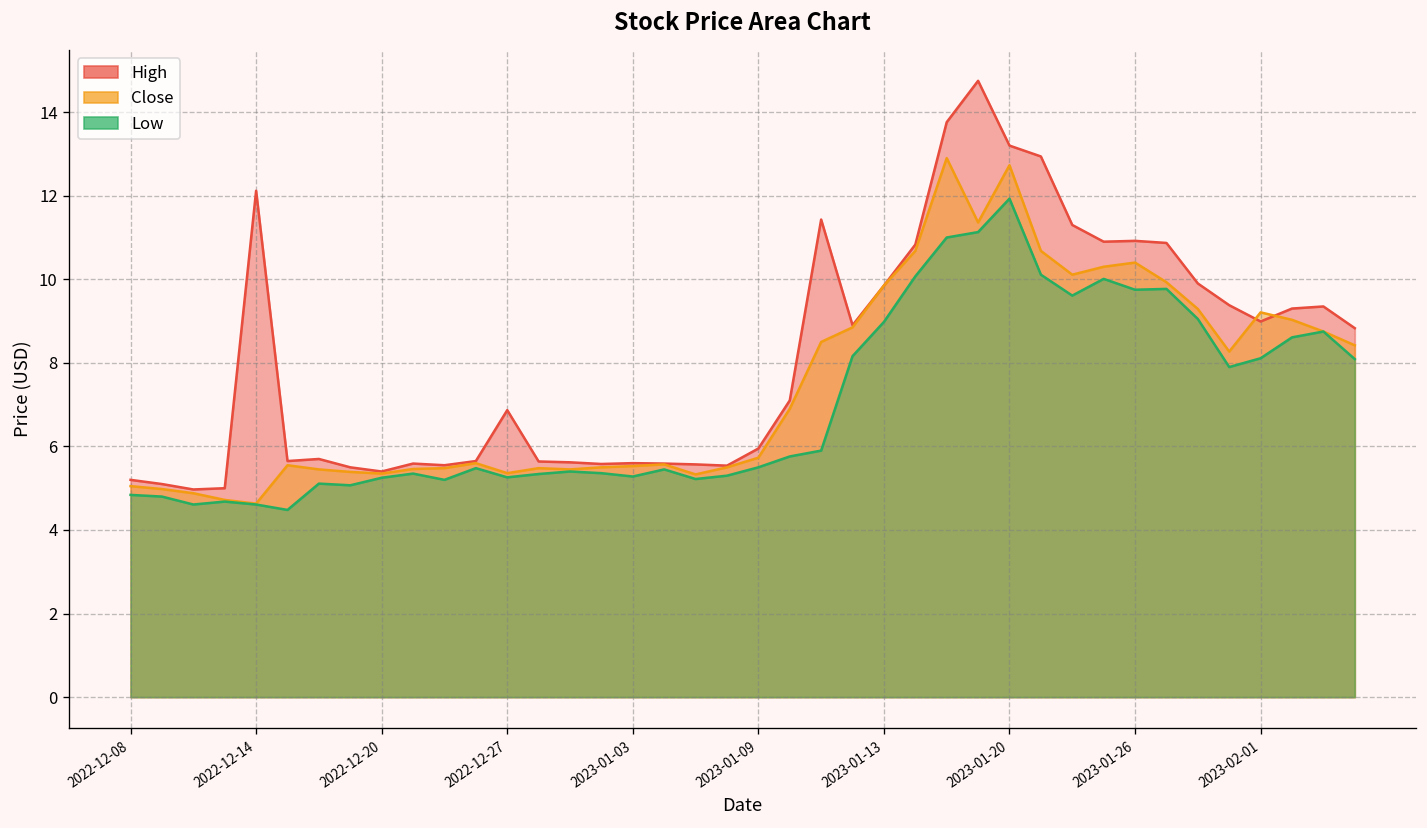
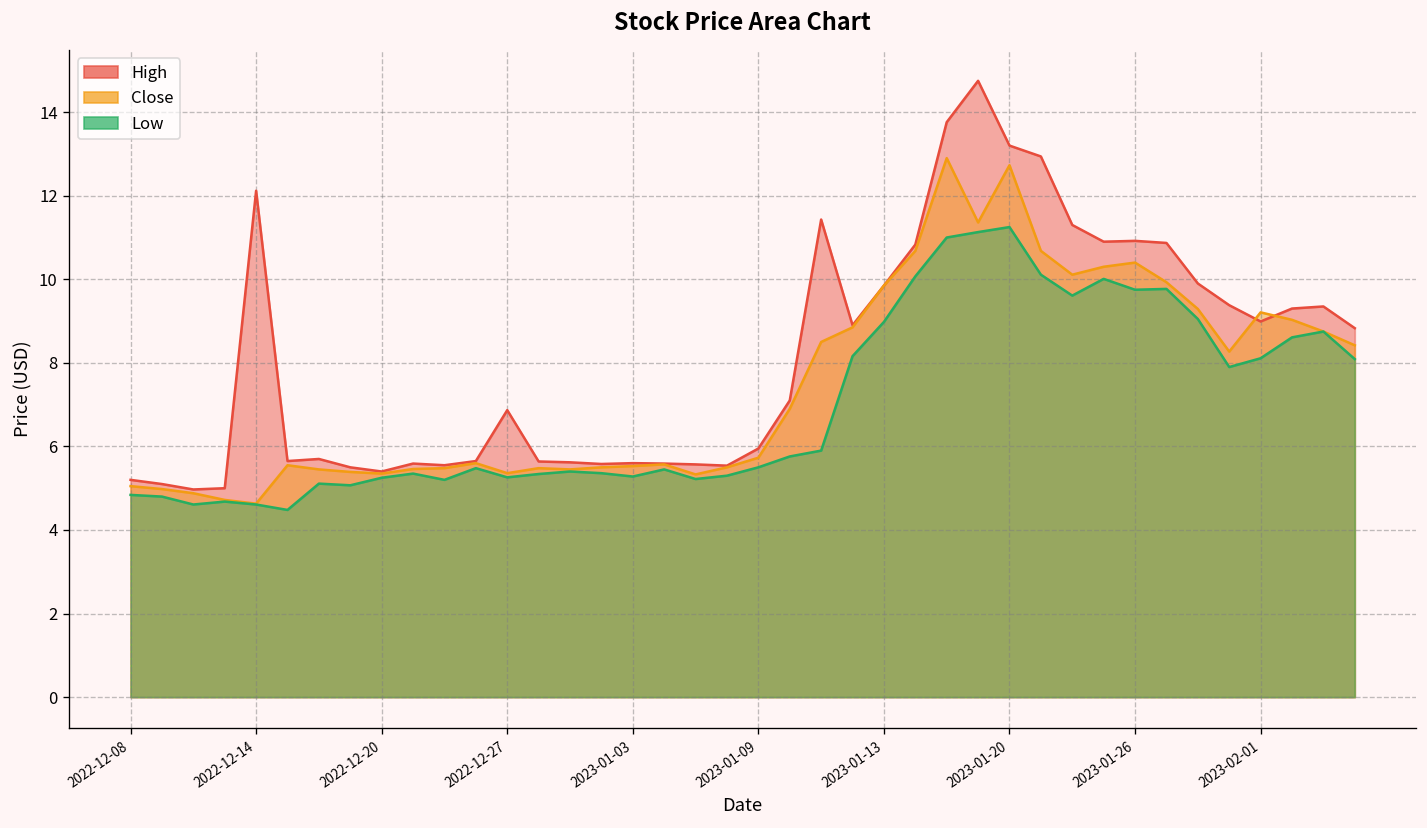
Low, 2023-01-20: 11.9 -> 11.3
